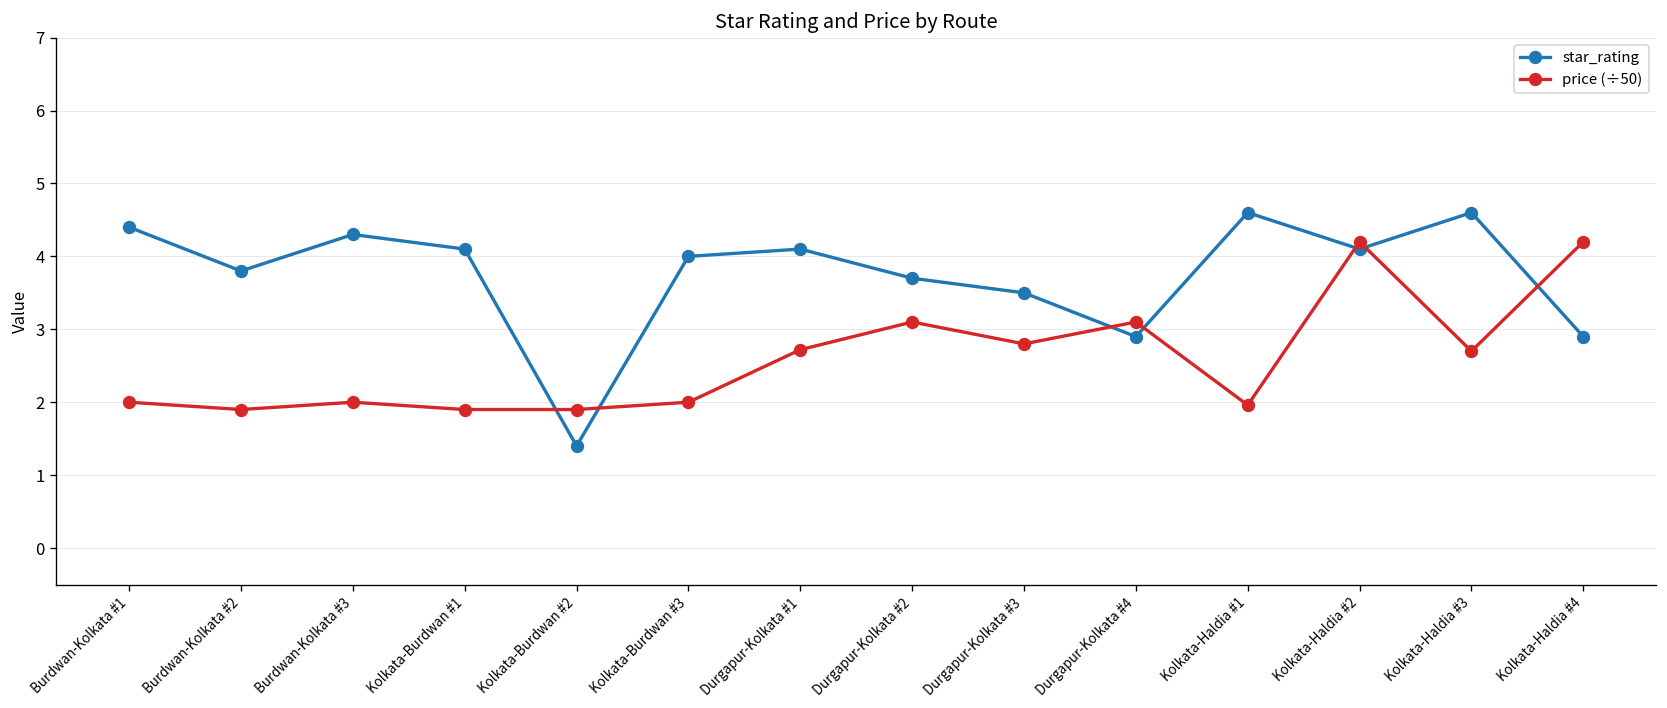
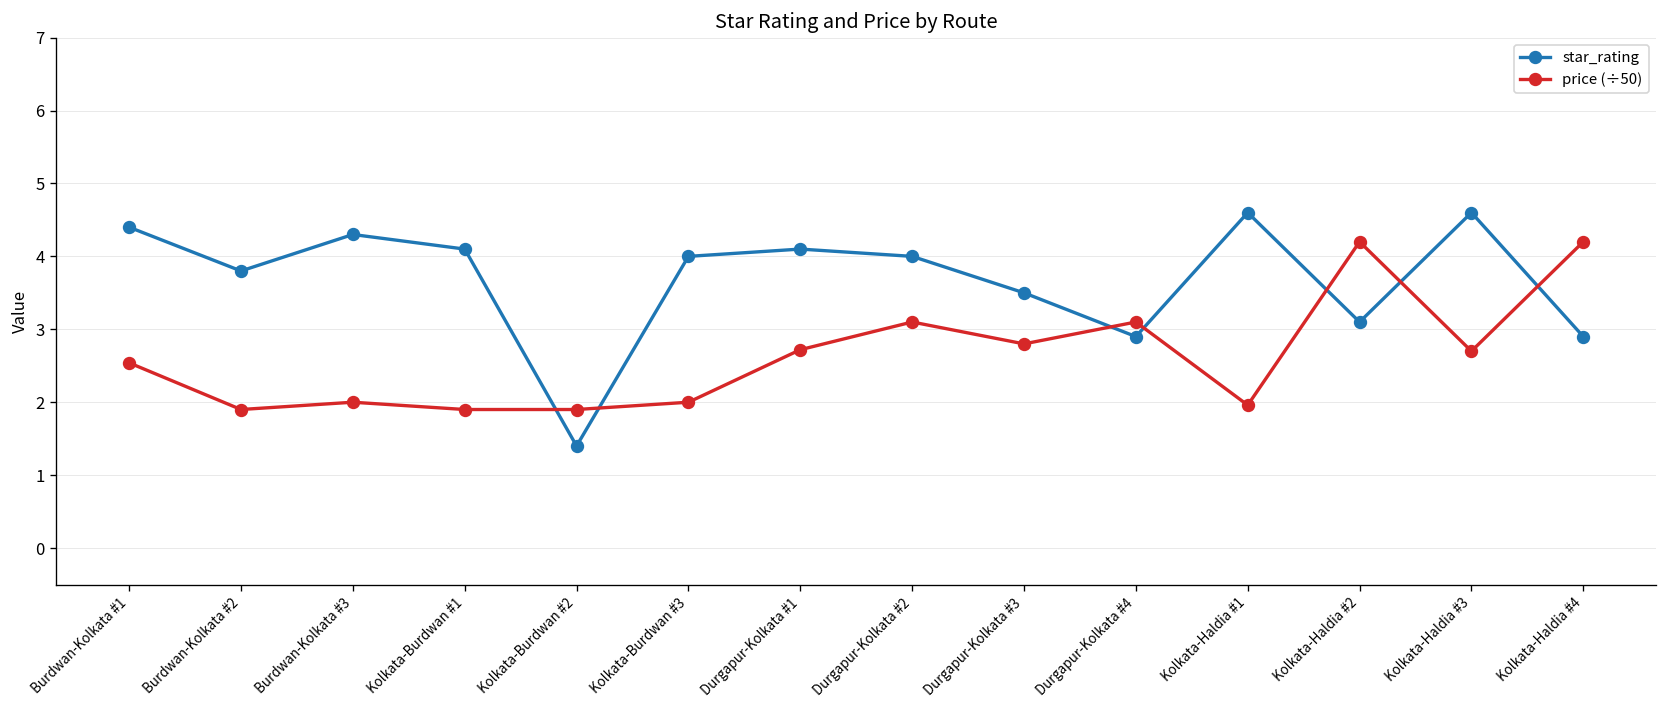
price (÷50), Burdwan-Kolkata #1: 2.0 -> 2.5
star_rating, Durgapur-Kolkata #2: 3.7 -> 4.0
star_rating, Kolkata-Haldia #2: 4.1 -> 3.1
